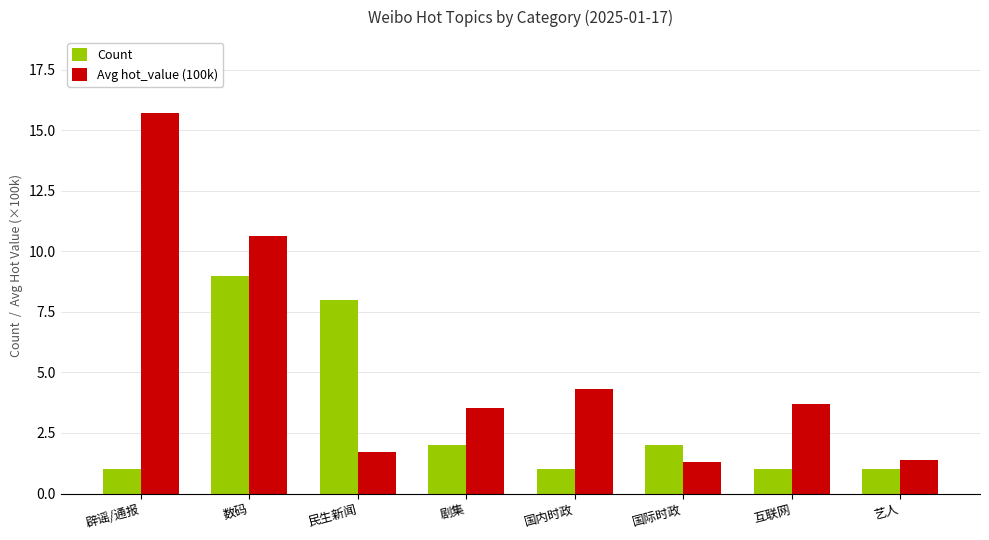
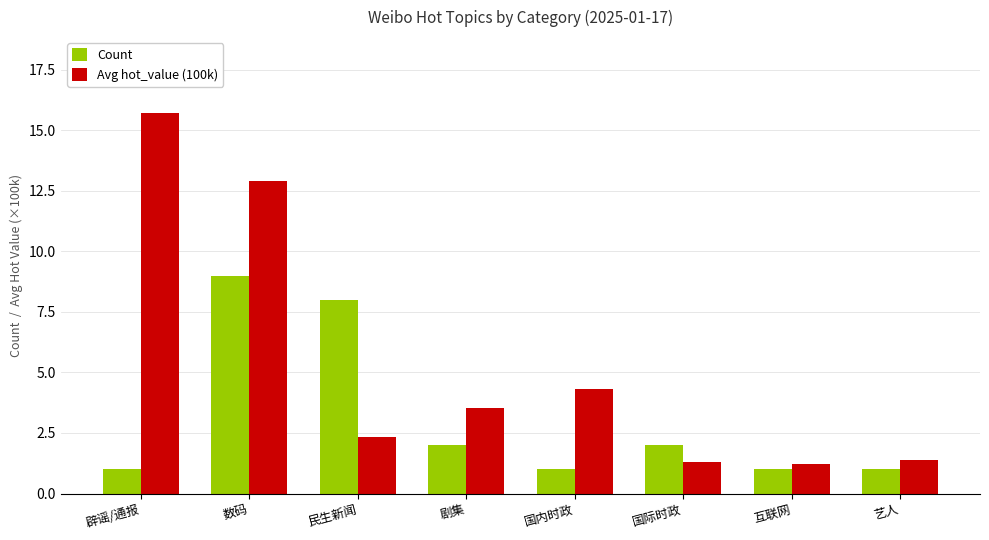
Avg hot_value (100k), 数码: 10.6 -> 12.9
Avg hot_value (100k), 民生新闻: 1.7 -> 2.3
Avg hot_value (100k), 互联网: 3.7 -> 1.2
